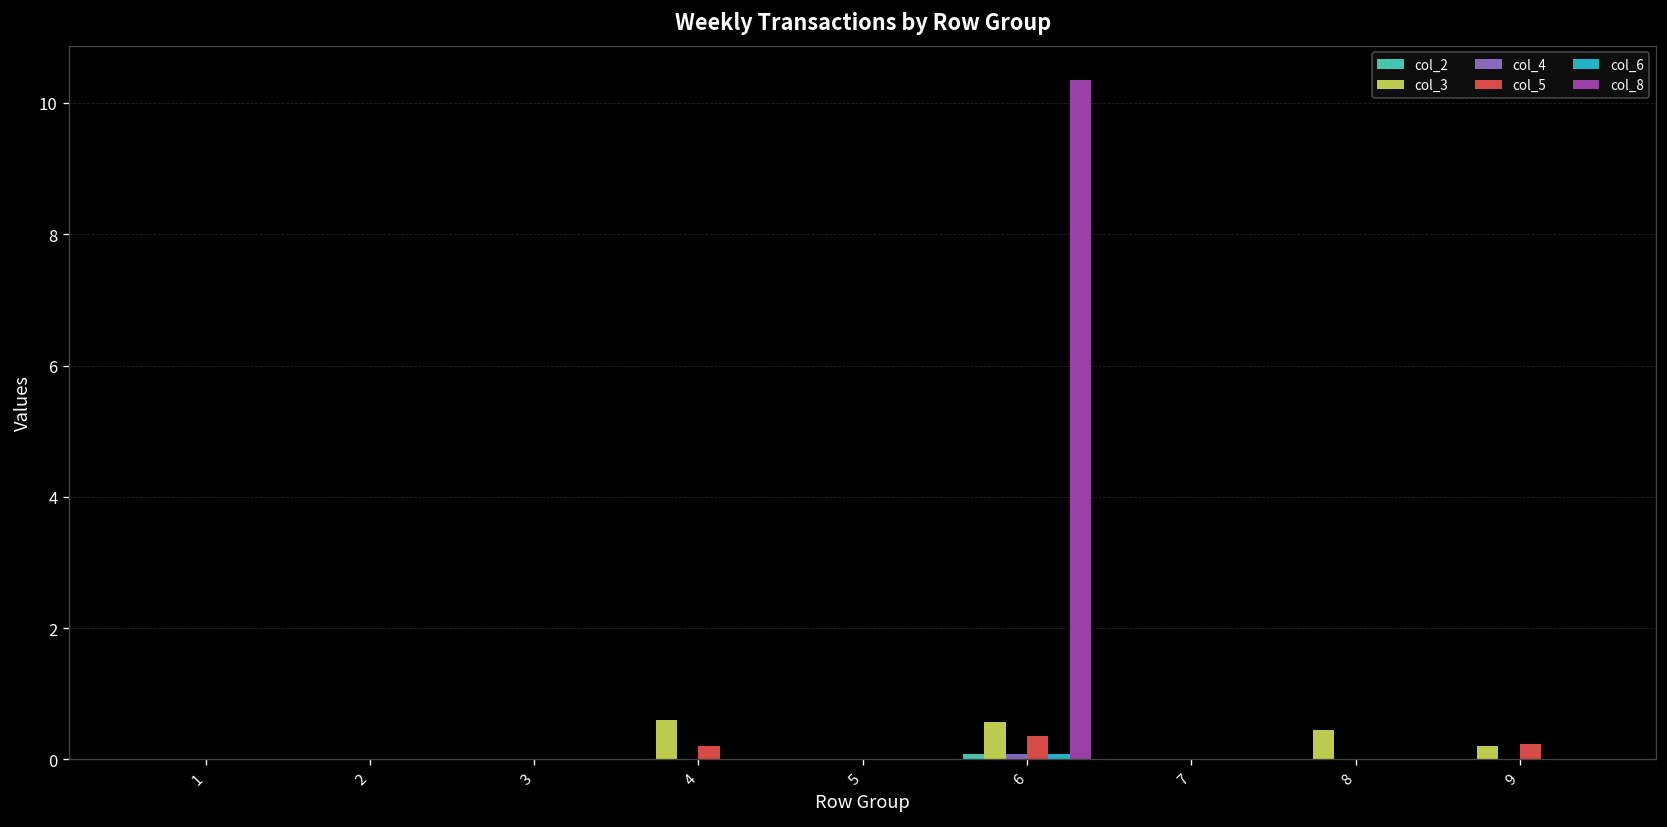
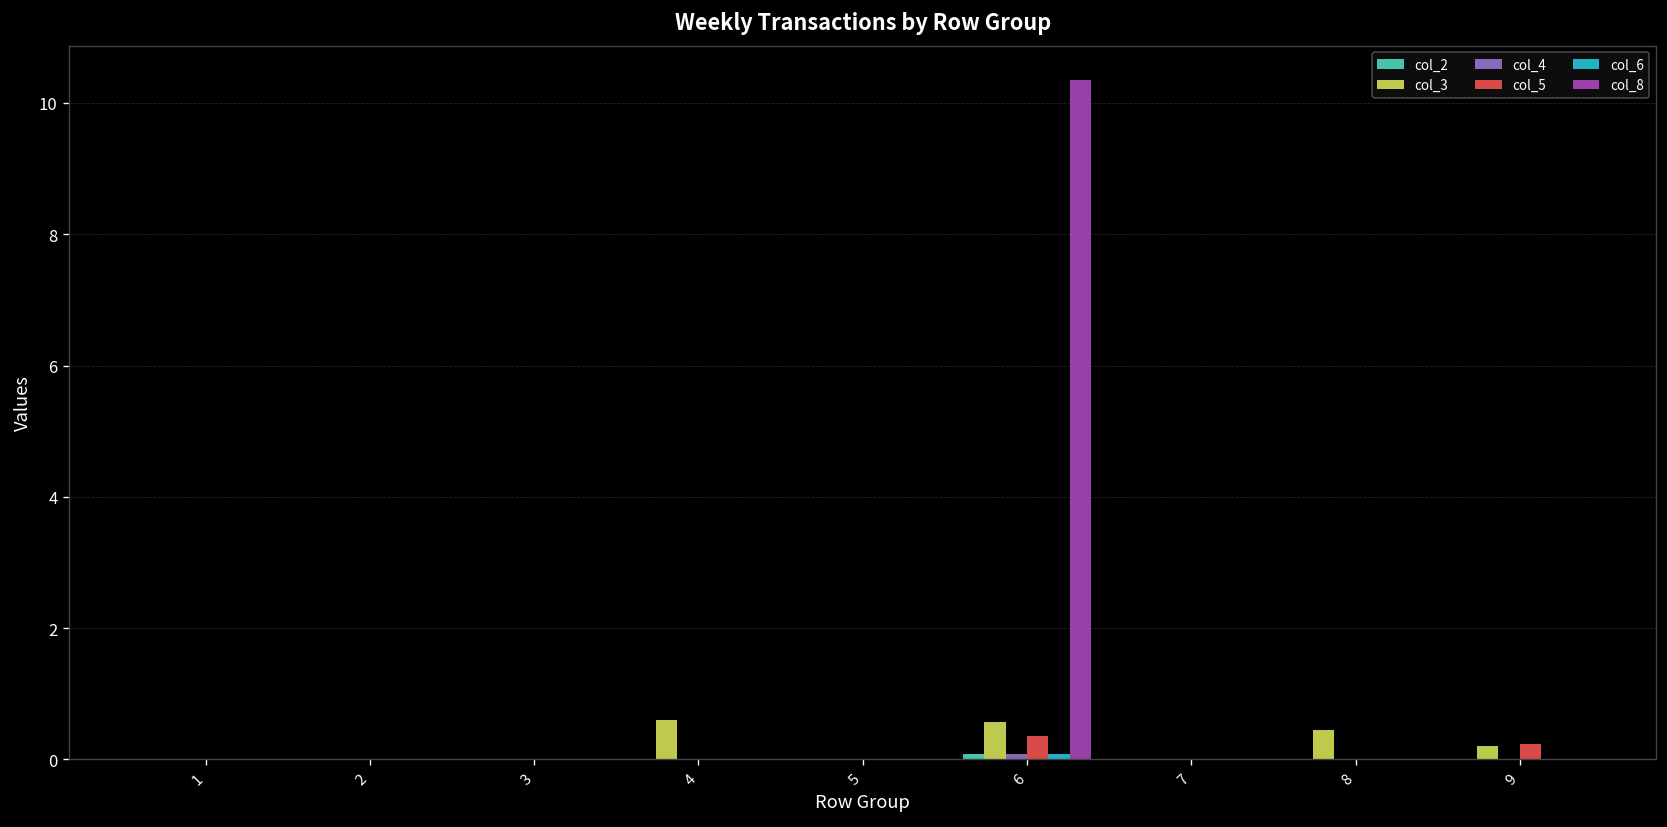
col_5, 4: 0.2 -> 0.0
